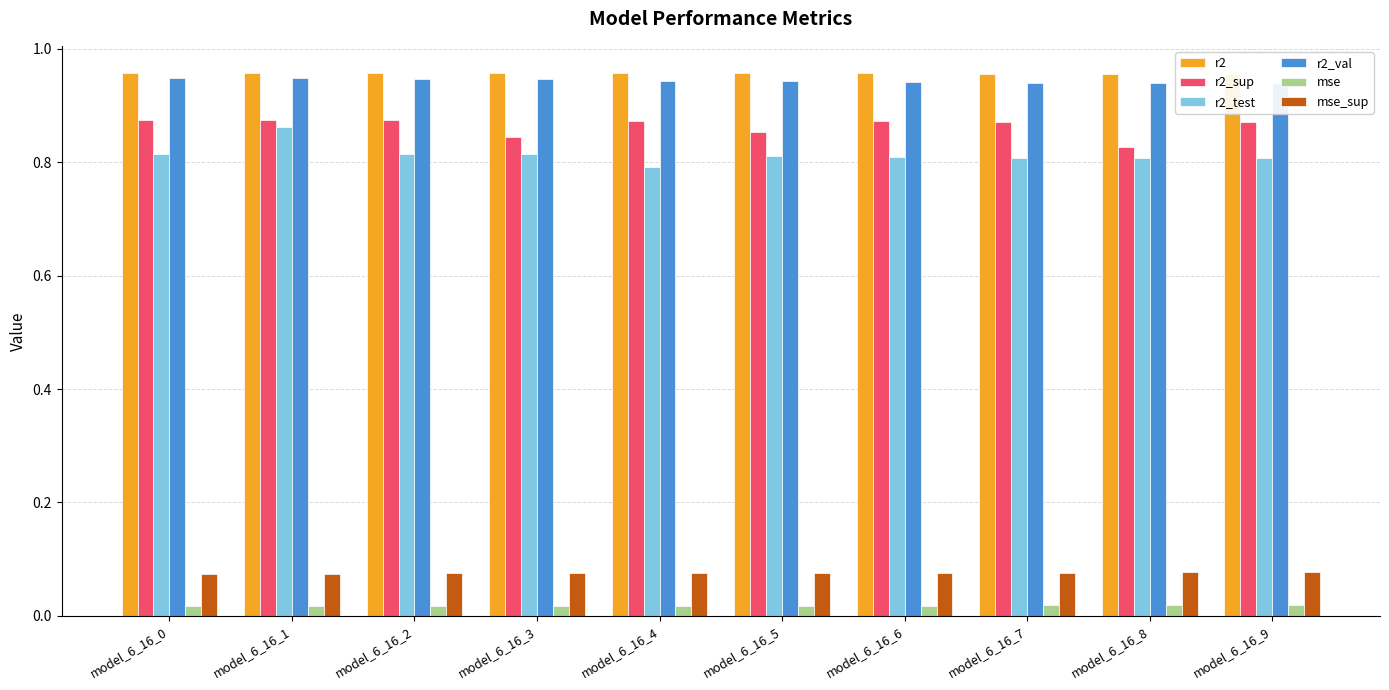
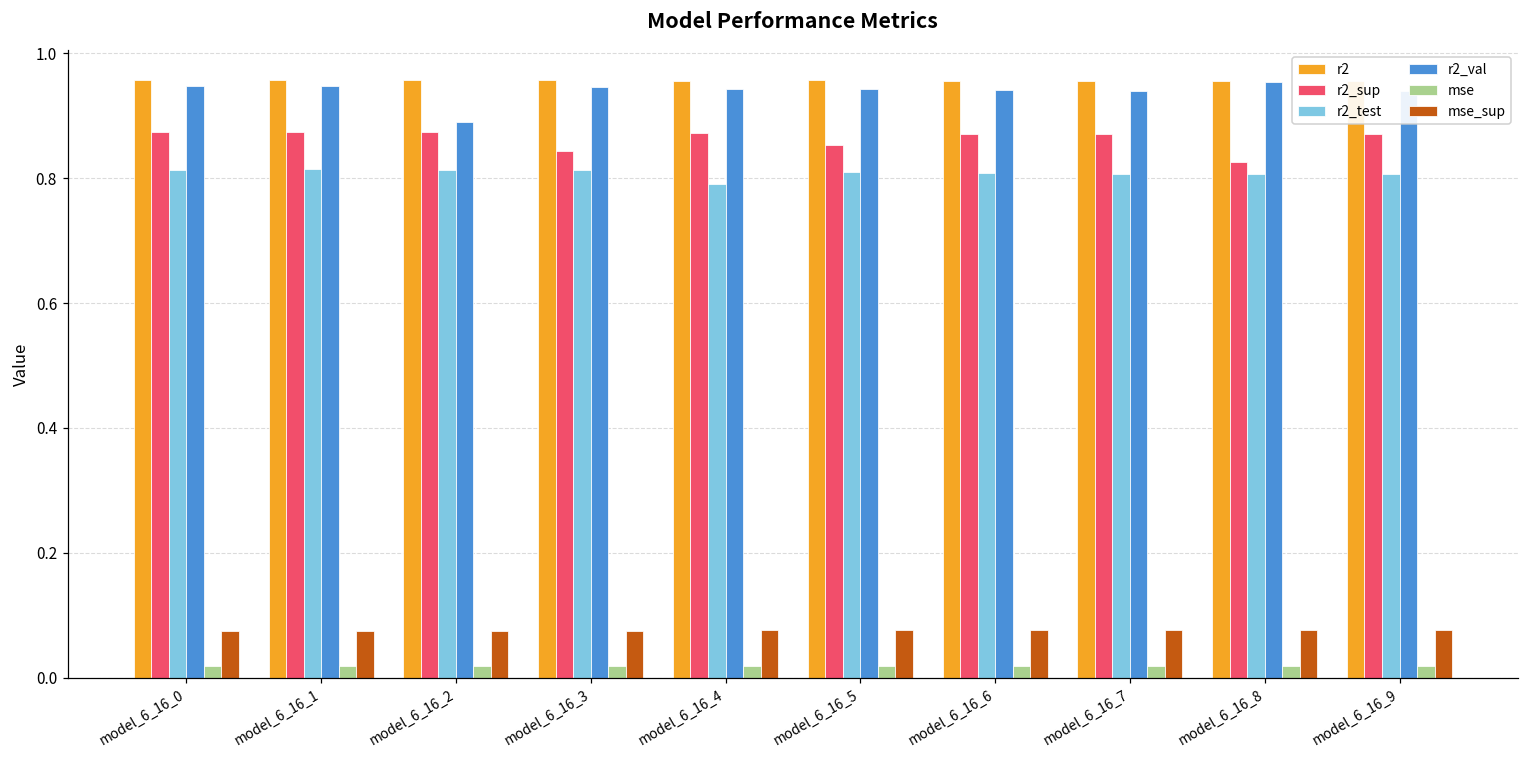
r2_test, model_6_16_1: 0.86 -> 0.81
r2_val, model_6_16_2: 0.95 -> 0.89
r2_val, model_6_16_8: 0.94 -> 0.95
